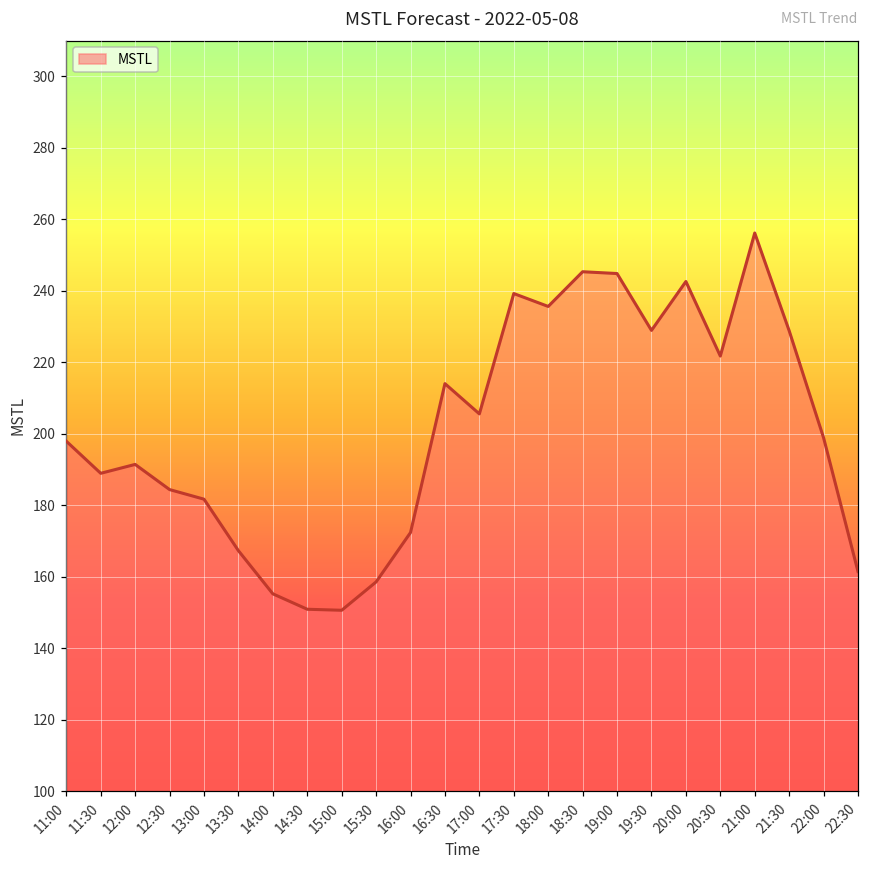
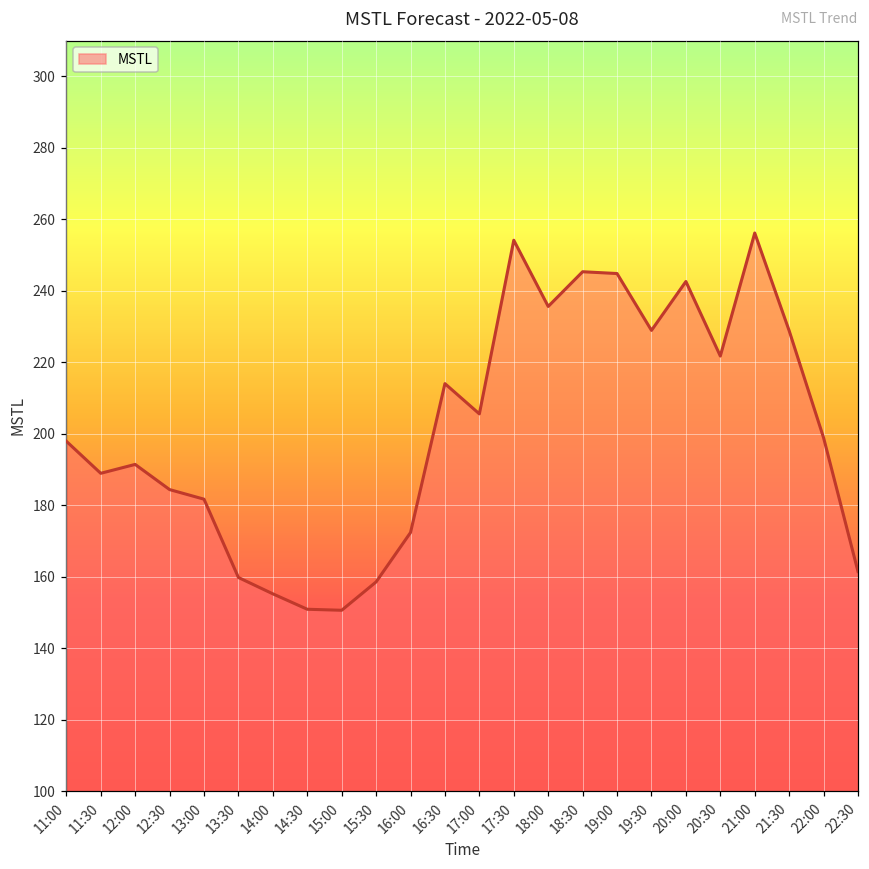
13:30: 167 -> 160
17:30: 239 -> 254
